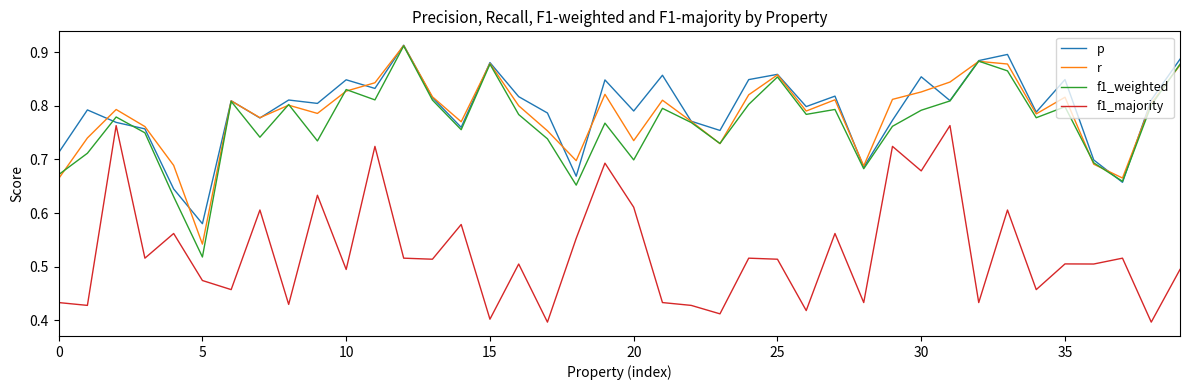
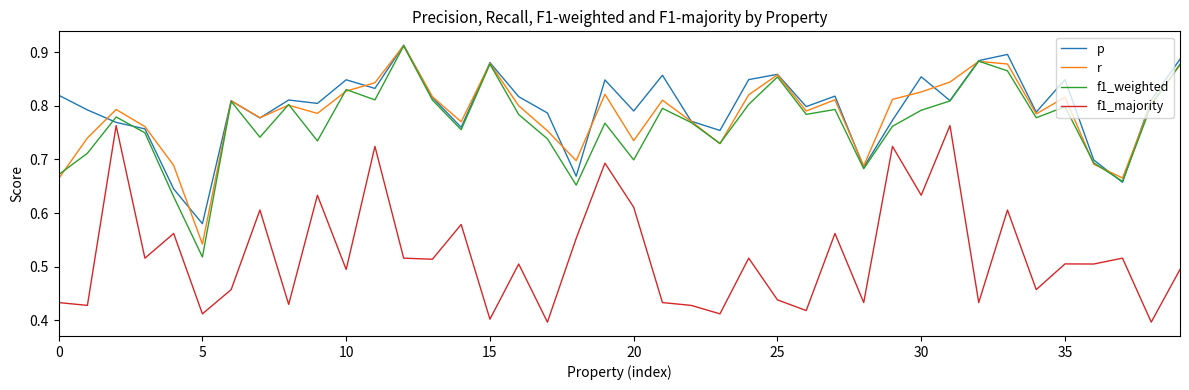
p, 0: 0.71 -> 0.82
f1_majority, 5: 0.47 -> 0.41
f1_majority, 25: 0.51 -> 0.44
f1_majority, 30: 0.68 -> 0.63
